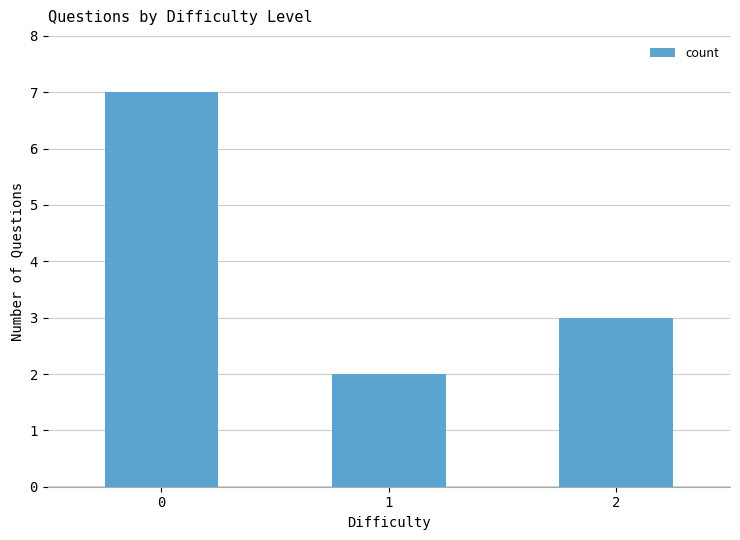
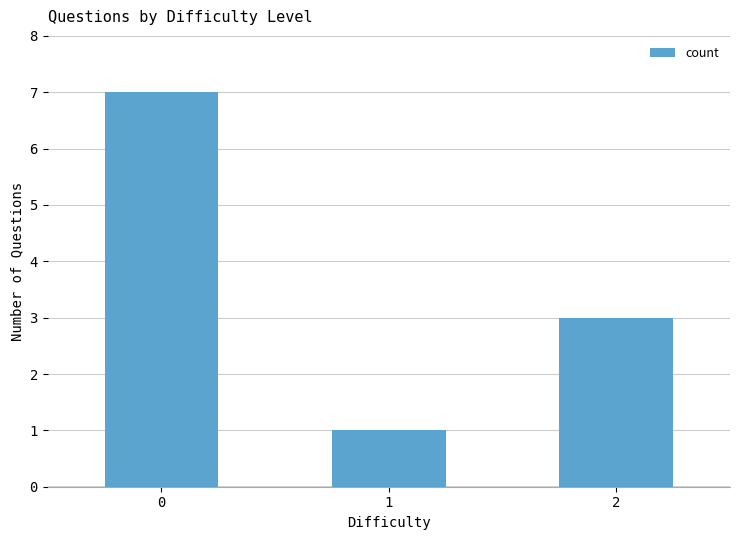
1: 2 -> 1
